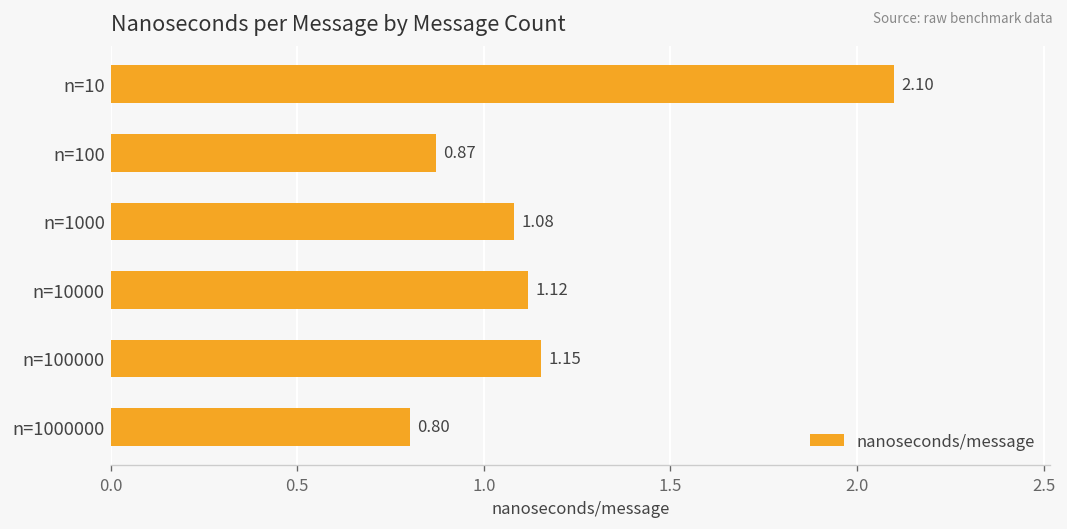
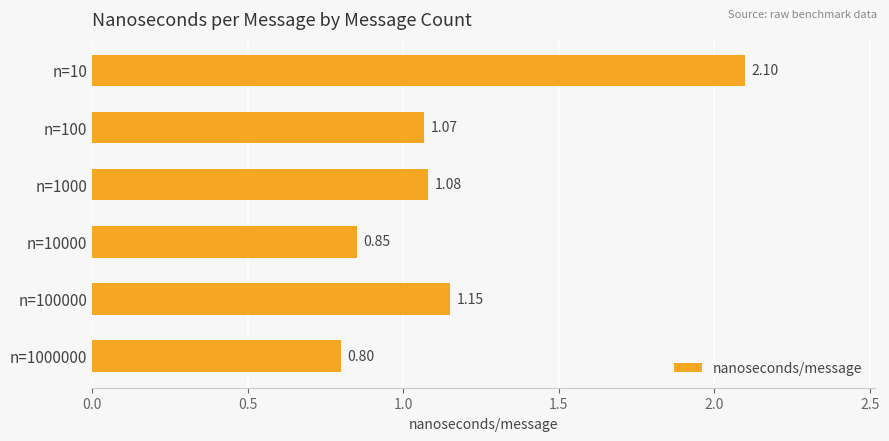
n=100: 0.87 -> 1.07
n=10000: 1.12 -> 0.85
